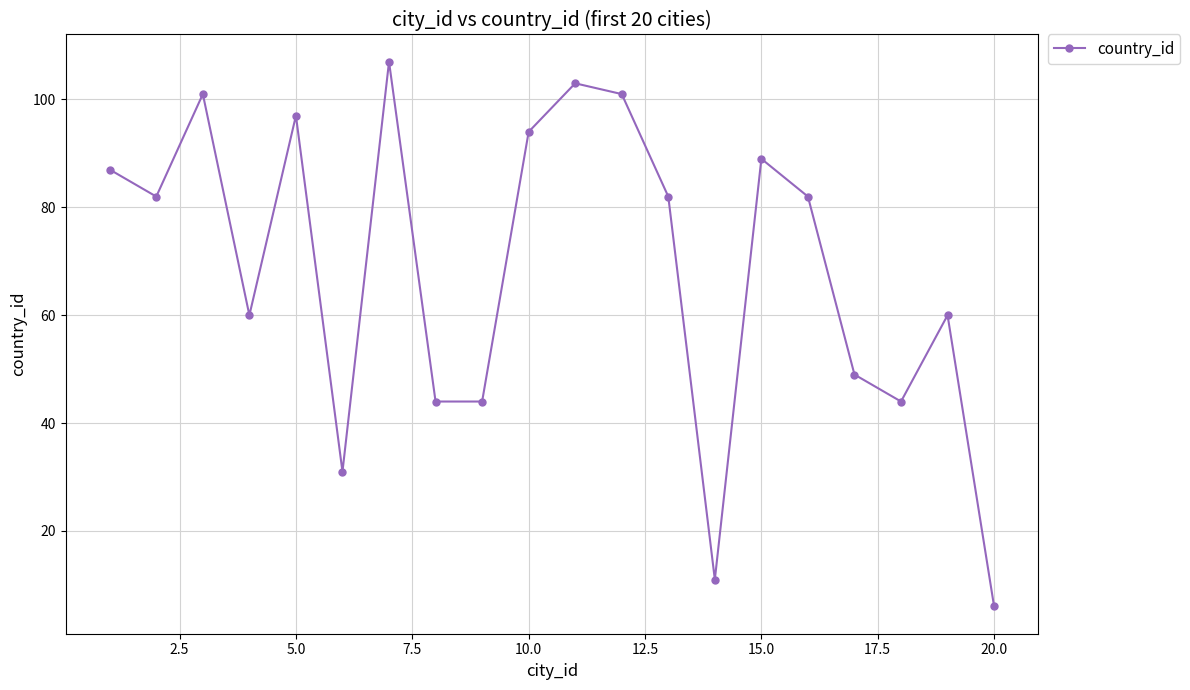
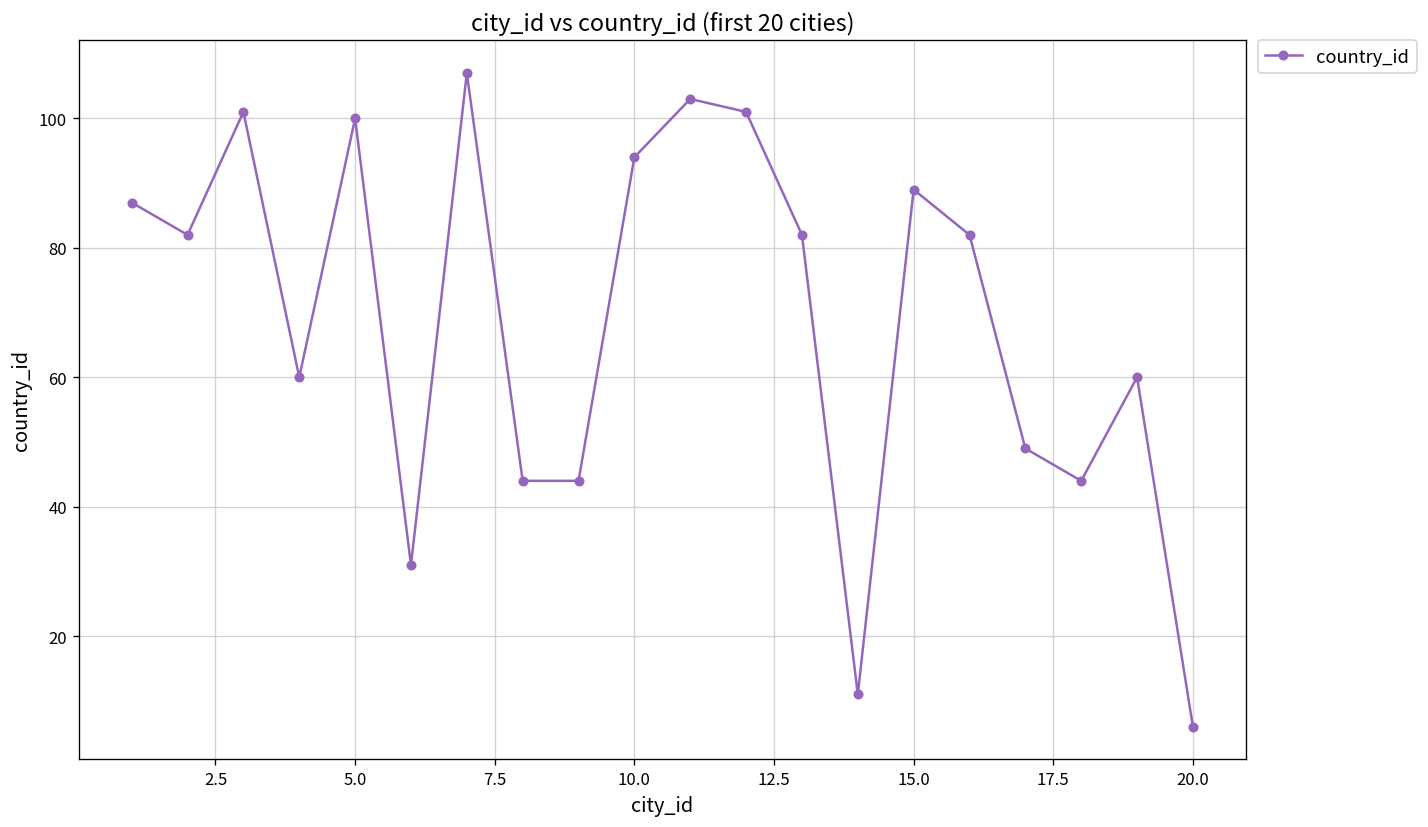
5.0: 97 -> 100
